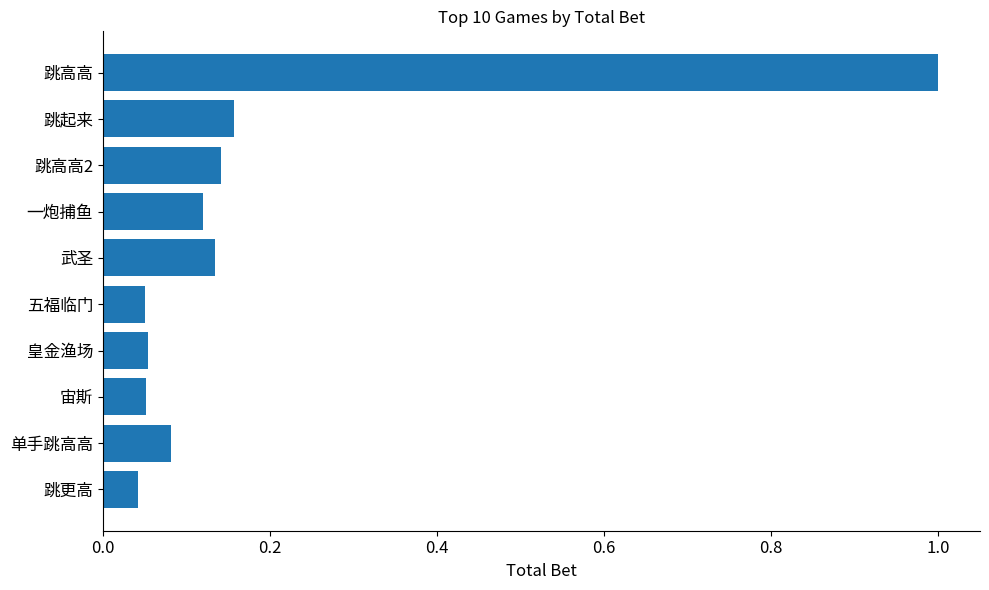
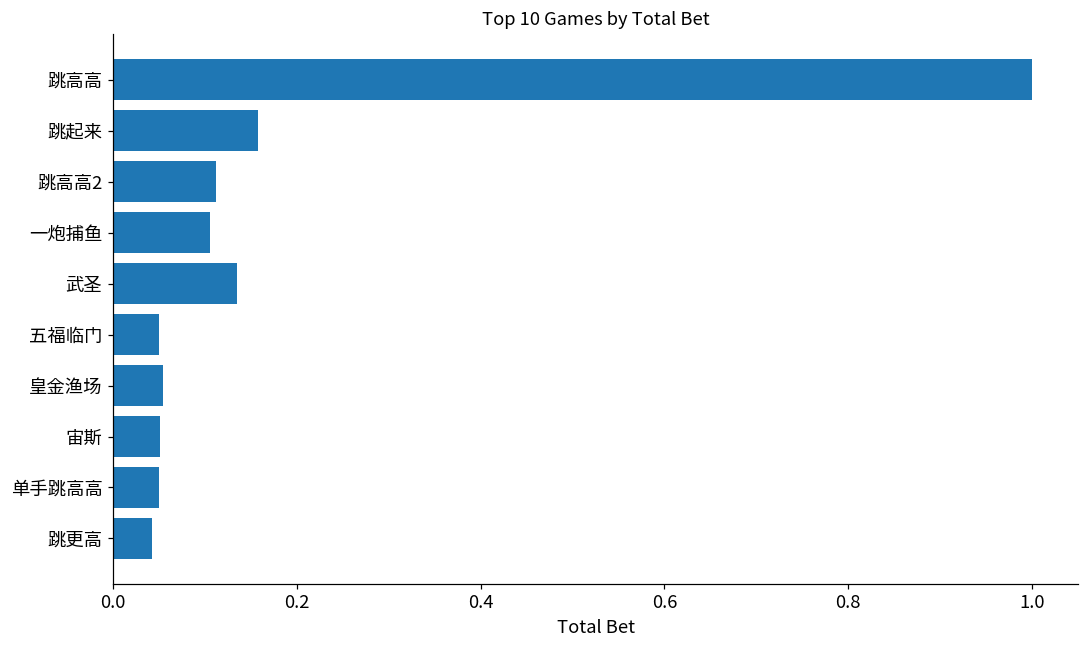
跳高高2: 0.14 -> 0.11
一炮捕鱼: 0.12 -> 0.11
单手跳高高: 0.08 -> 0.05
